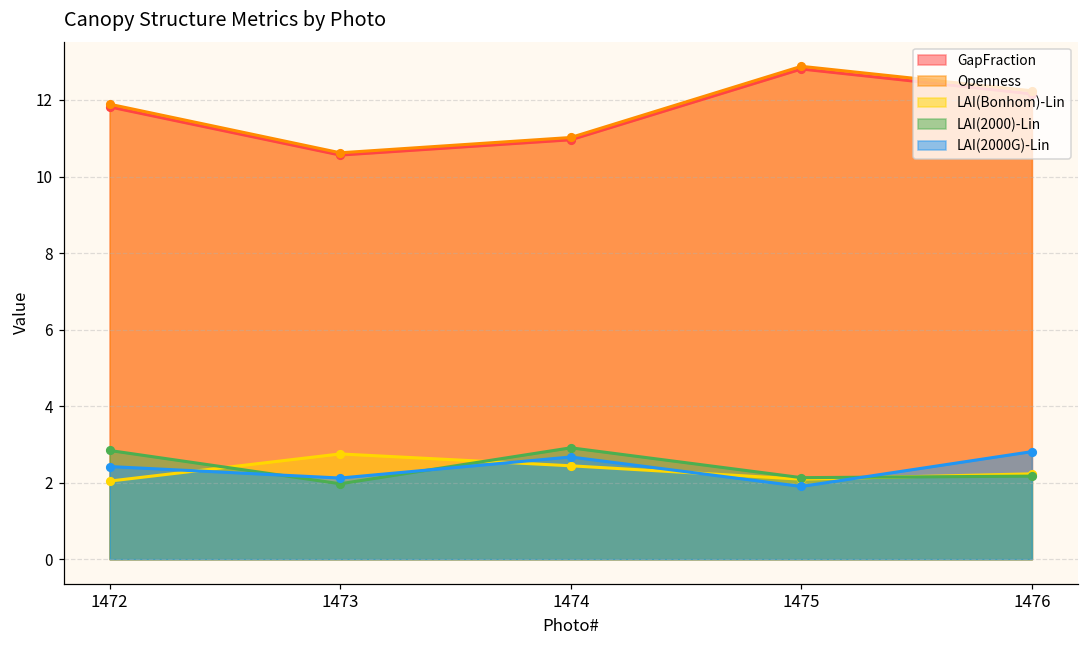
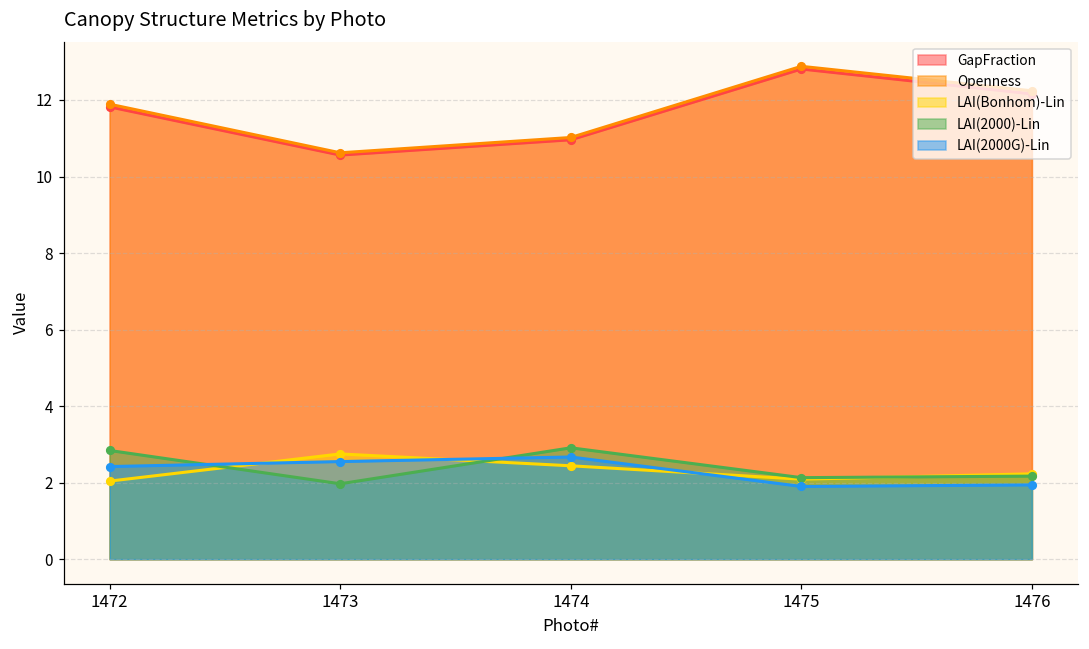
LAI(2000G)-Lin, 1473: 2.1 -> 2.6
LAI(2000G)-Lin, 1476: 2.8 -> 1.9
